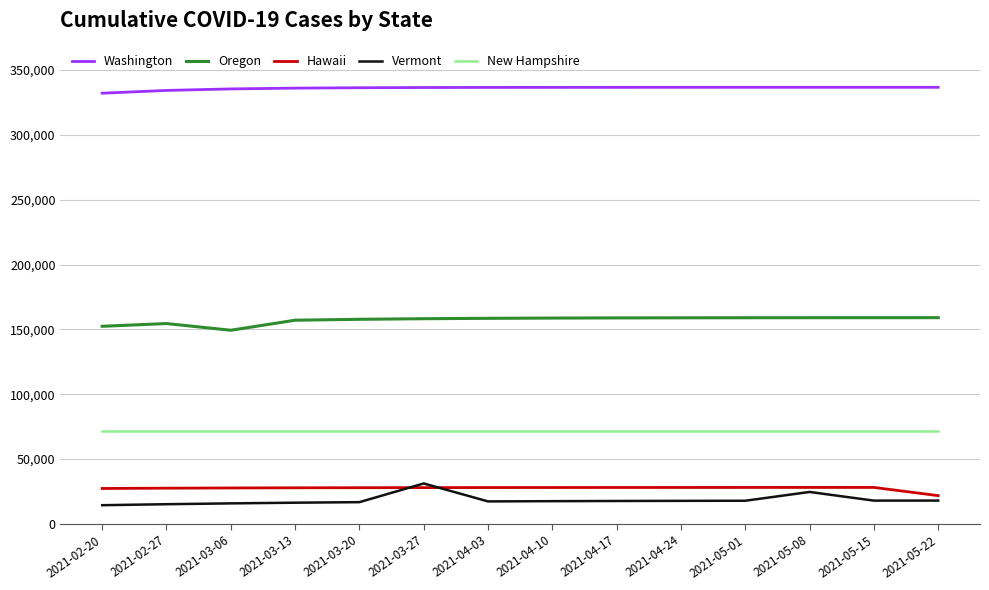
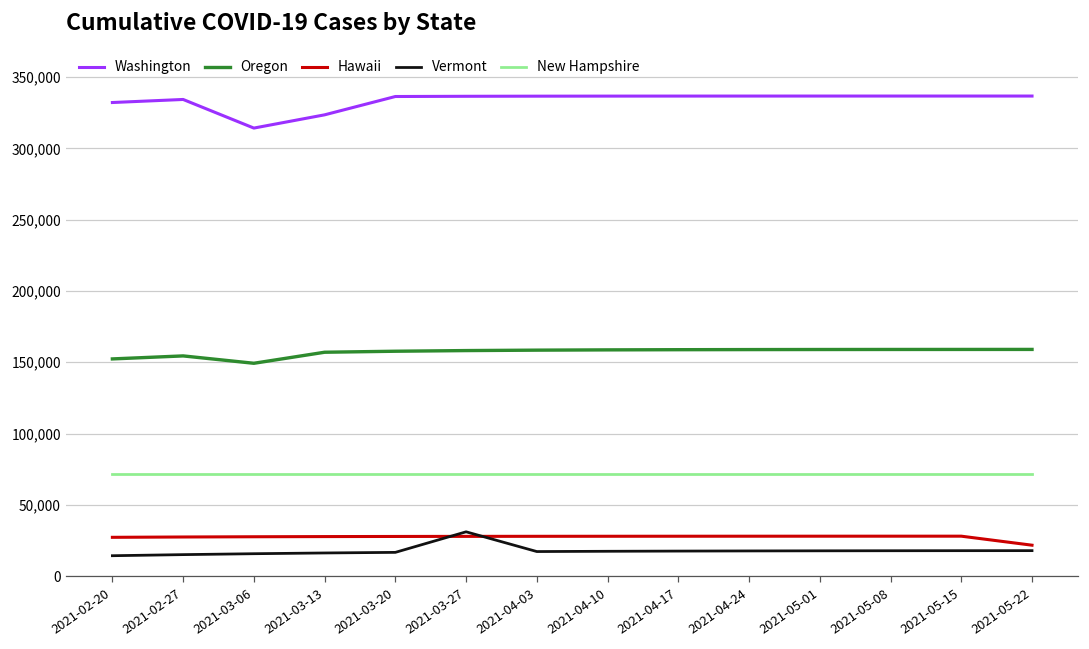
Washington, 2021-03-06: 335,000 -> 314,000
Washington, 2021-03-13: 336,000 -> 324,000
Vermont, 2021-05-08: 25,000 -> 18,000
